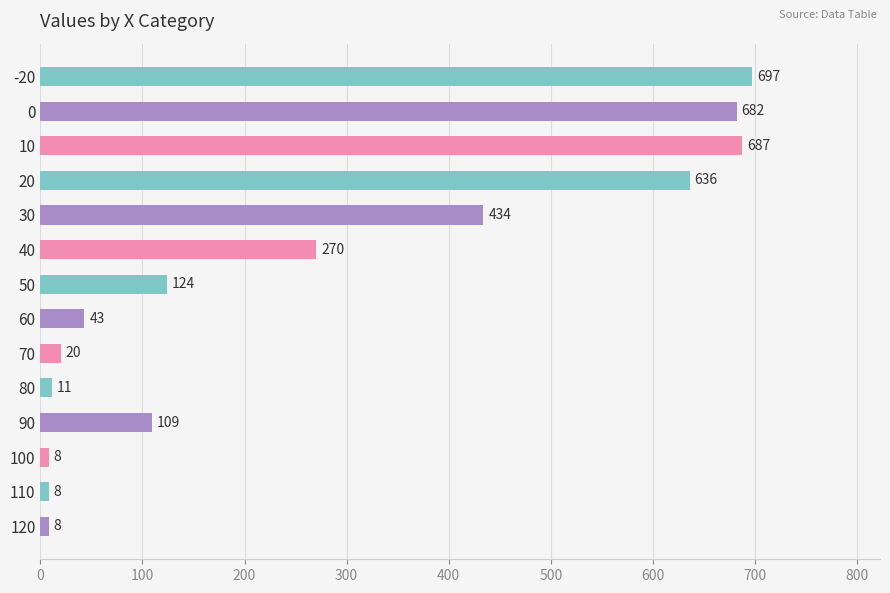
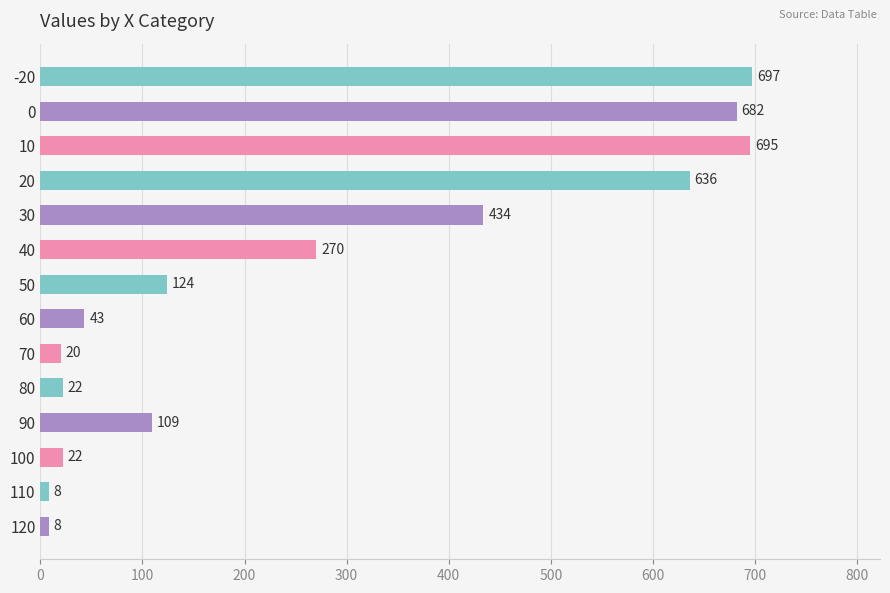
10: 687 -> 695
80: 11 -> 22
100: 8 -> 22
